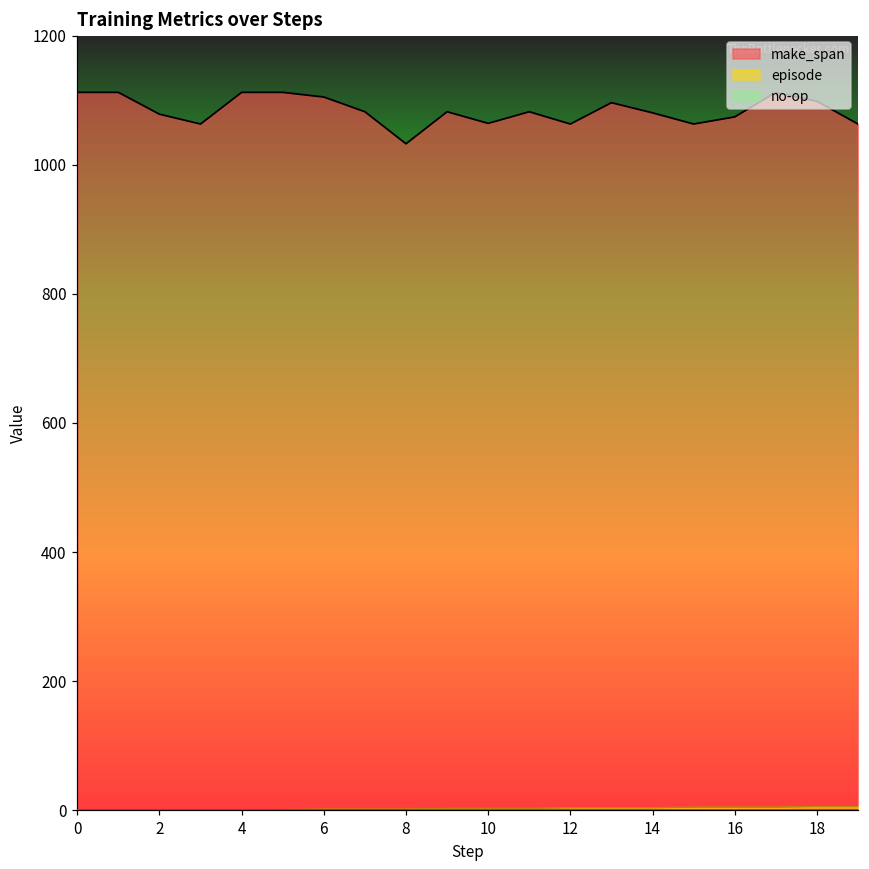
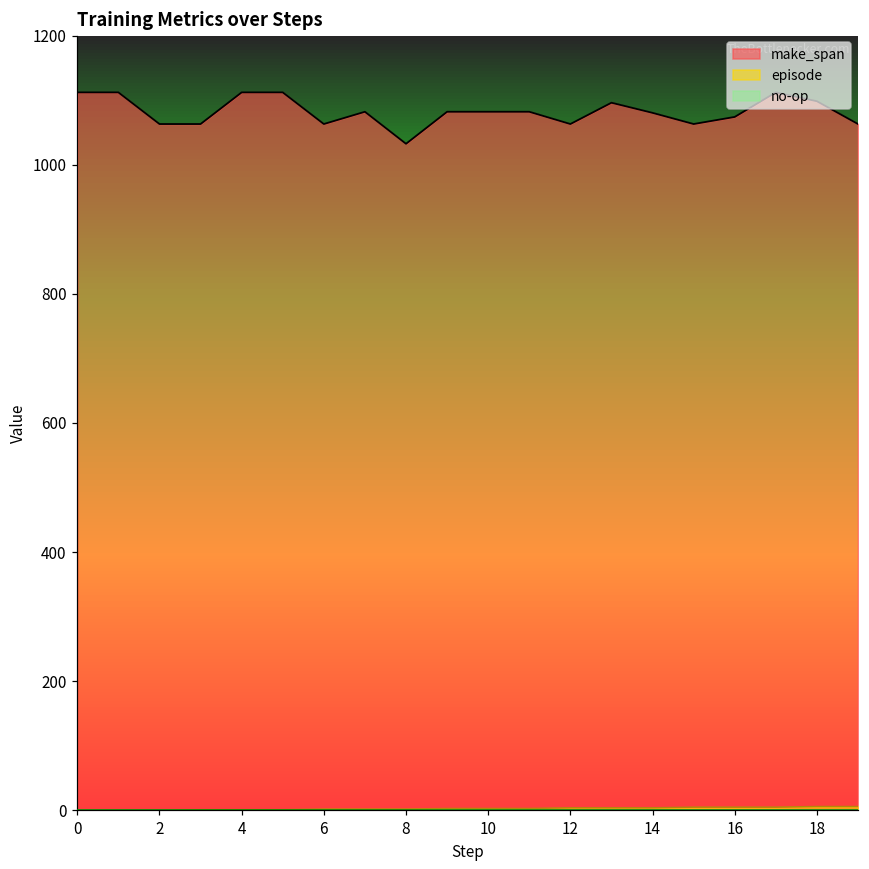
make_span, 2: 1080 -> 1060
make_span, 6: 1100 -> 1060
make_span, 10: 1060 -> 1080
